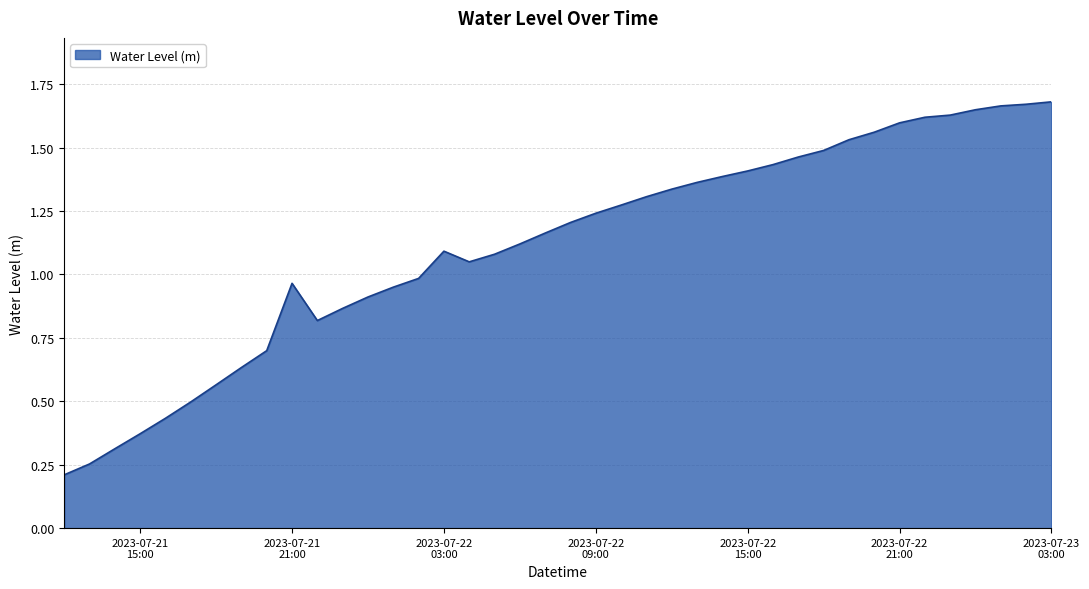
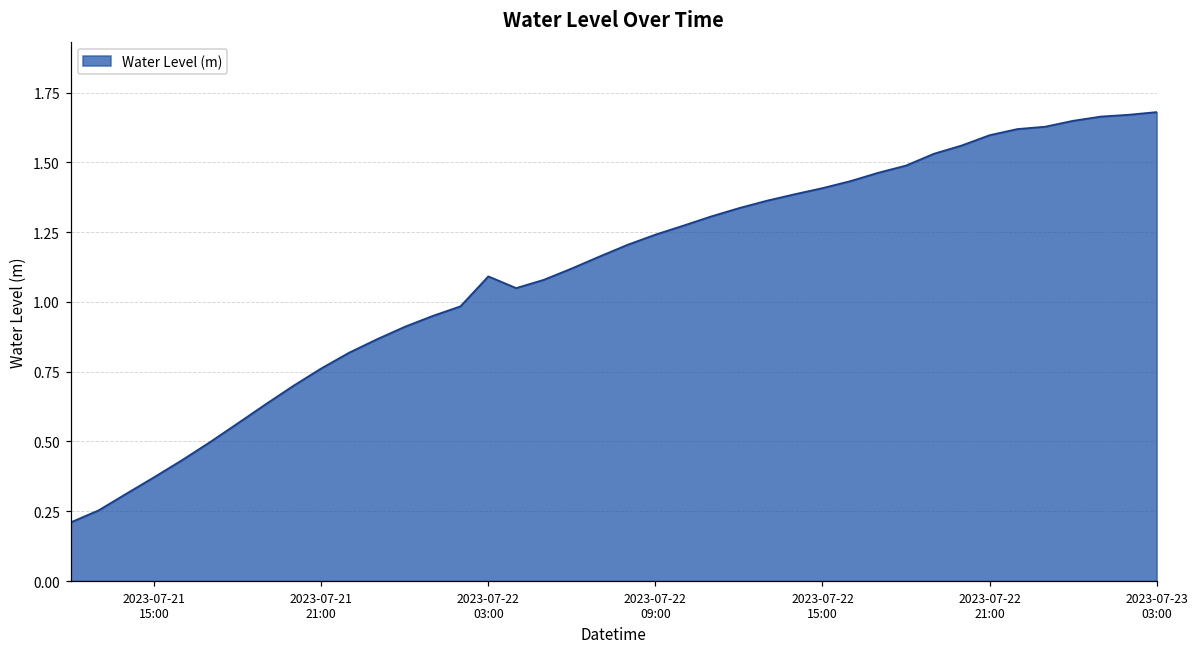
2023-07-21 21:00: 0.96 -> 0.76
